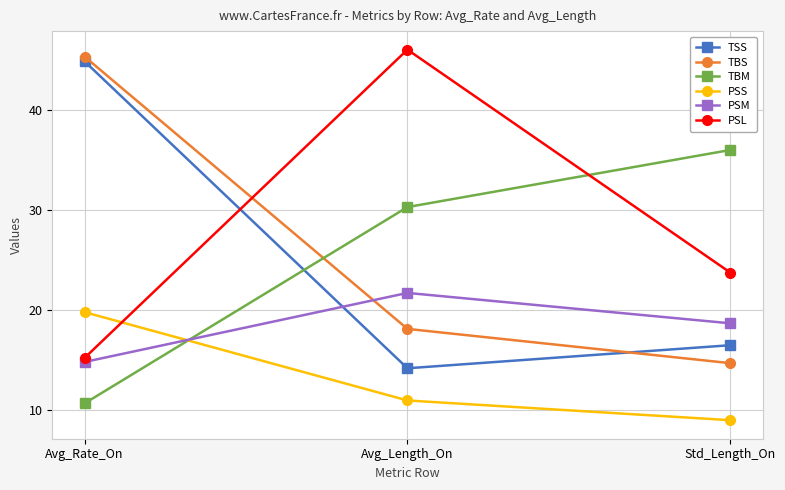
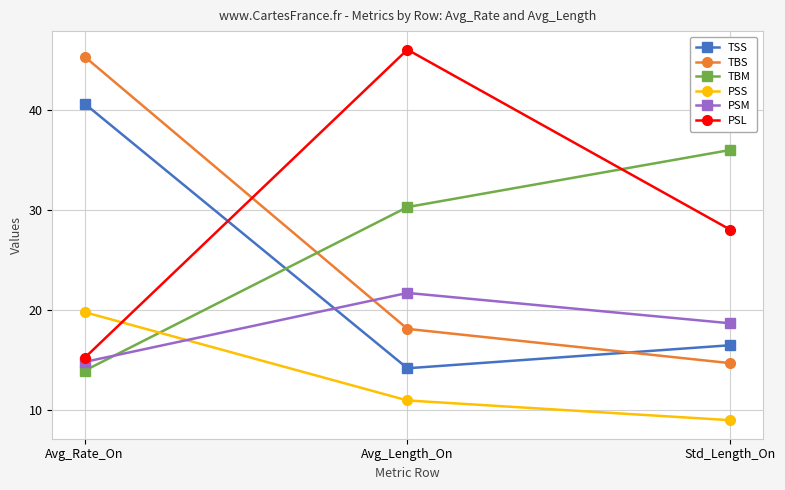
TSS, Avg_Rate_On: 44.8 -> 40.6
TBM, Avg_Rate_On: 10.6 -> 13.9
PSL, Std_Length_On: 23.7 -> 28.0
